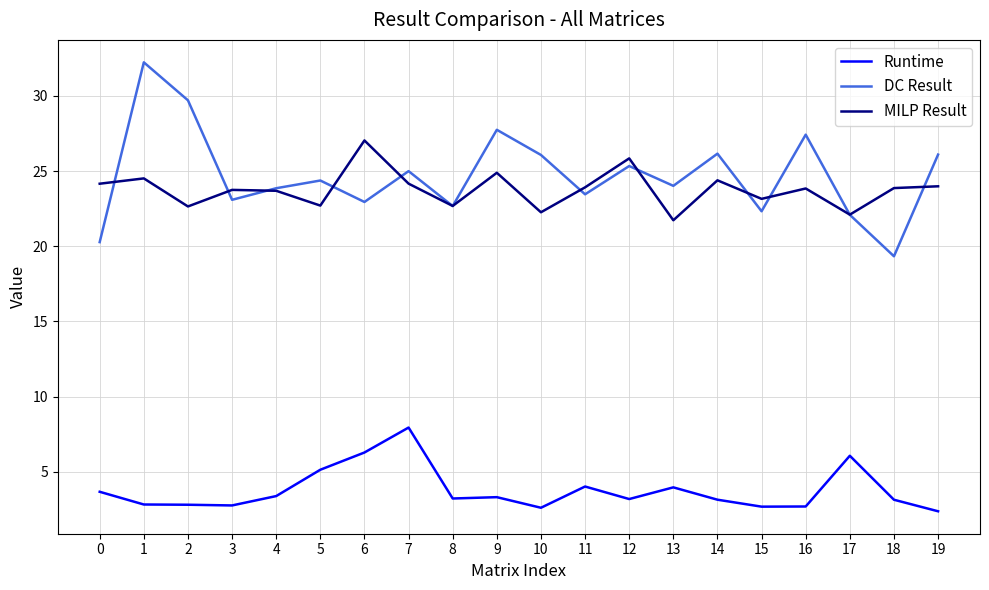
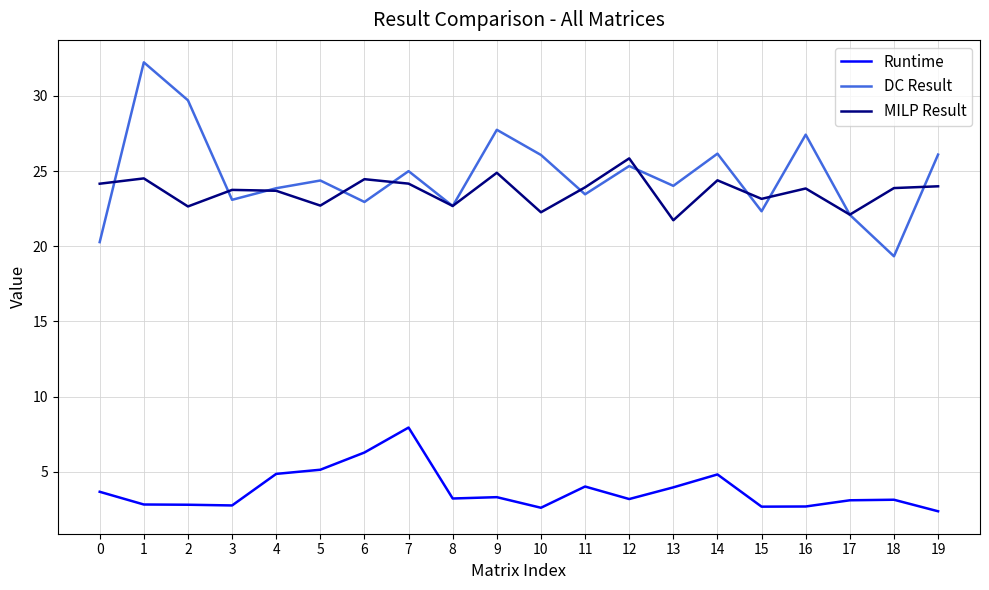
Runtime, 4: 3.4 -> 4.9
MILP Result, 6: 27.0 -> 24.5
Runtime, 14: 3.2 -> 4.8
Runtime, 17: 6.1 -> 3.1
